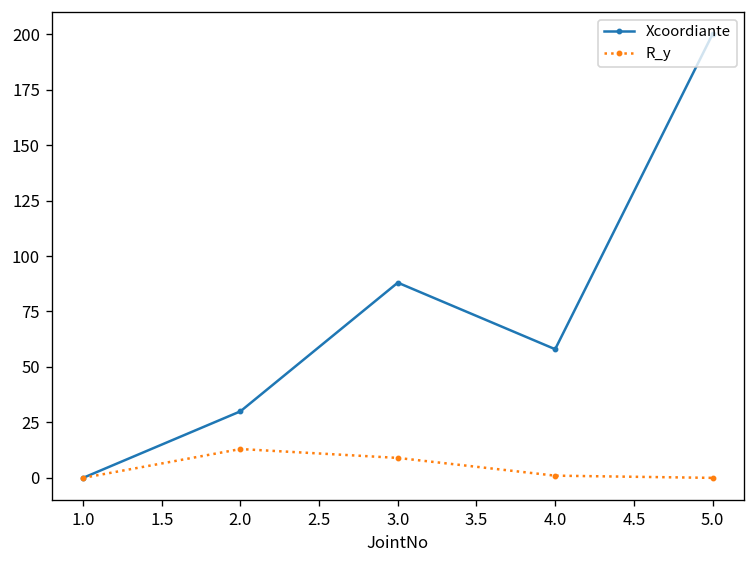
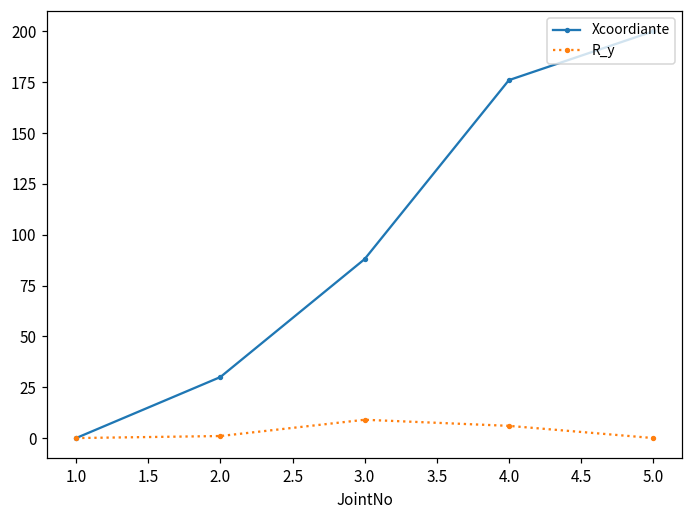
R_y, 2.0: 13 -> 1
Xcoordiante, 4.0: 58 -> 176
R_y, 4.0: 1 -> 6
